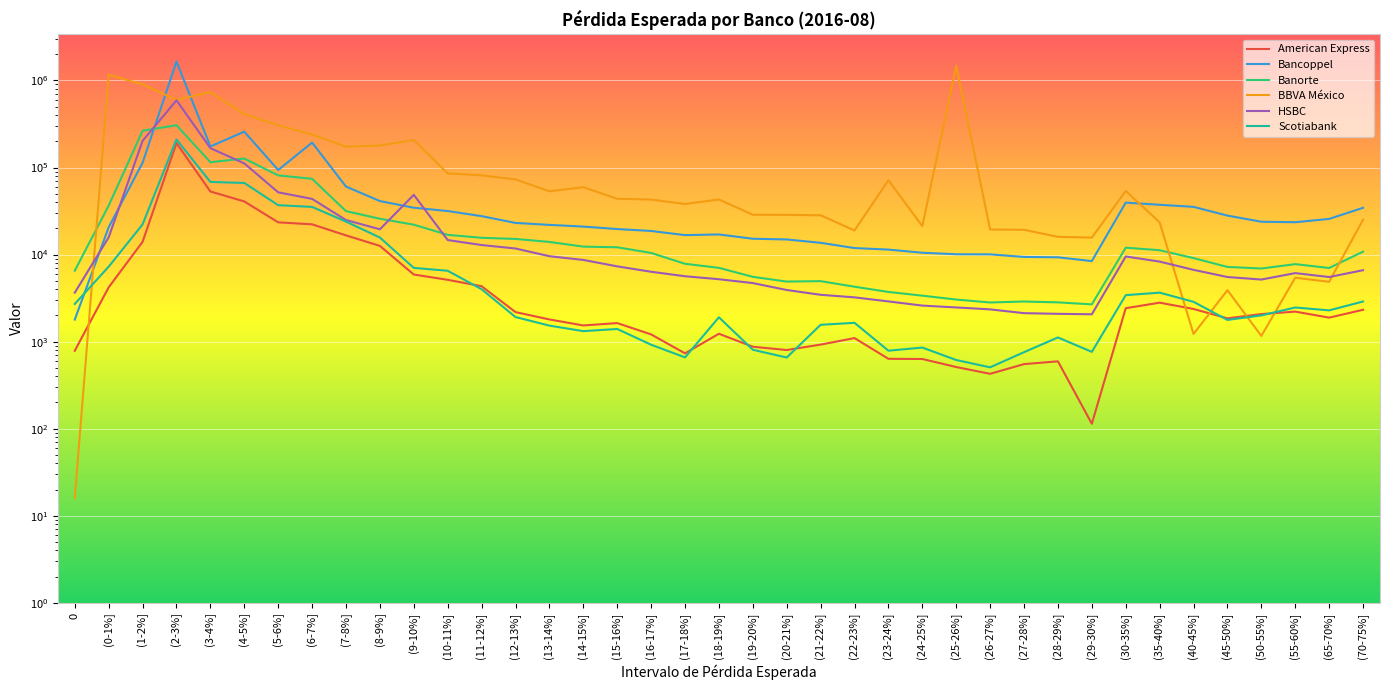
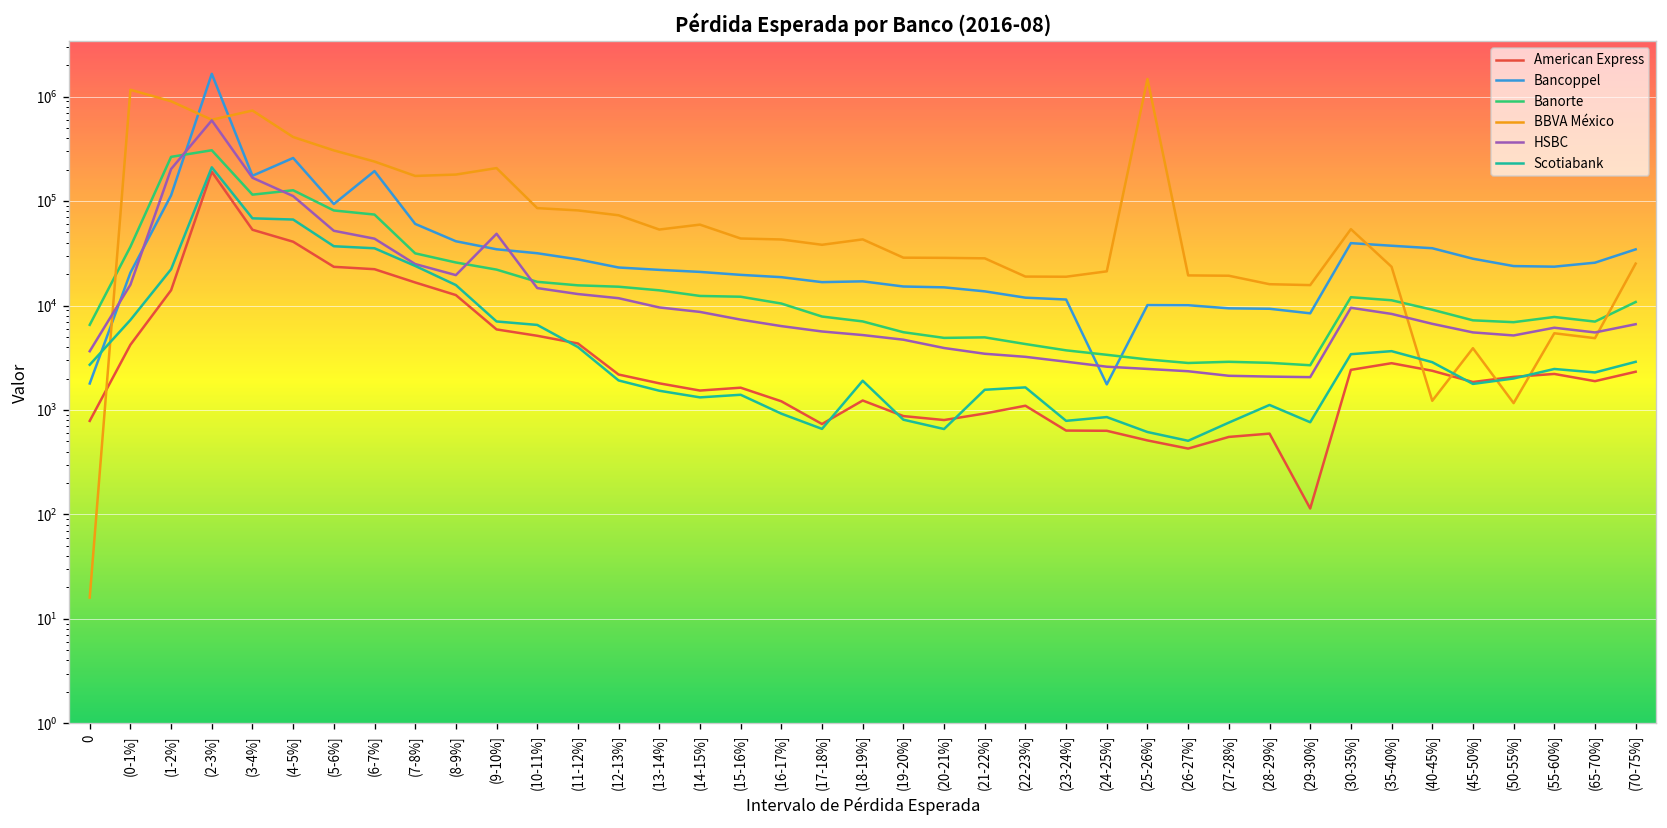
BBVA México, (23-24%]: 70000 -> 19000
Bancoppel, (24-25%]: 10000 -> 1800
